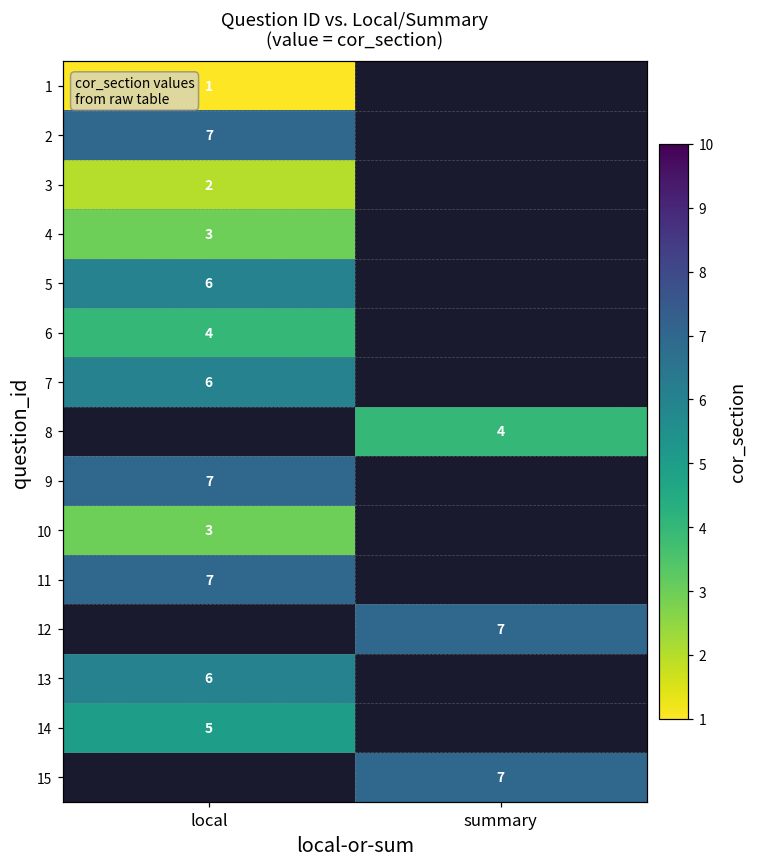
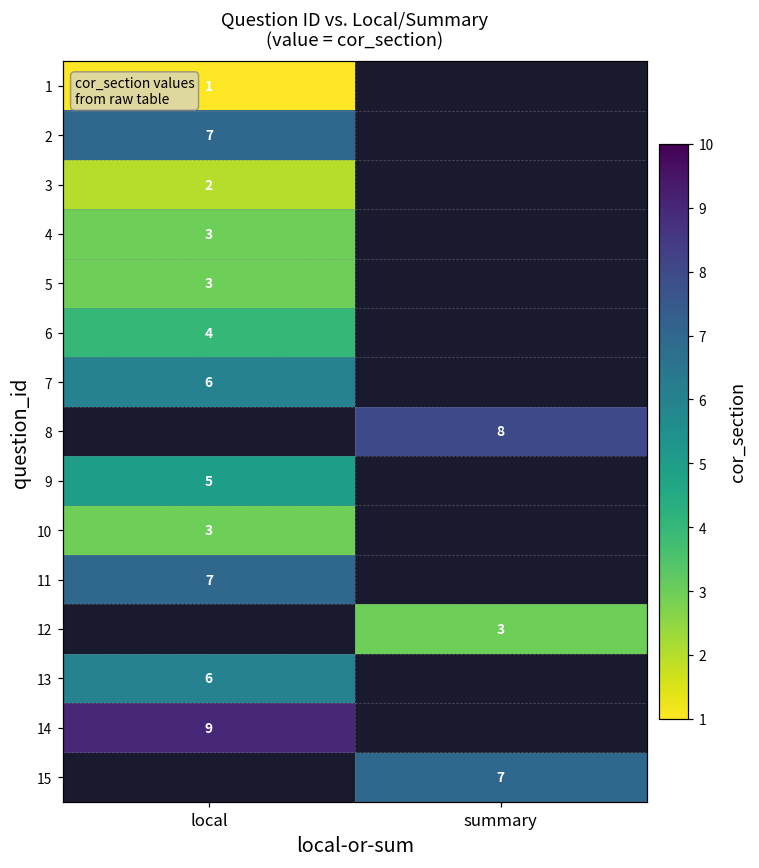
5, local: 6 -> 3
8, summary: 4 -> 8
9, local: 7 -> 5
12, summary: 7 -> 3
14, local: 5 -> 9
